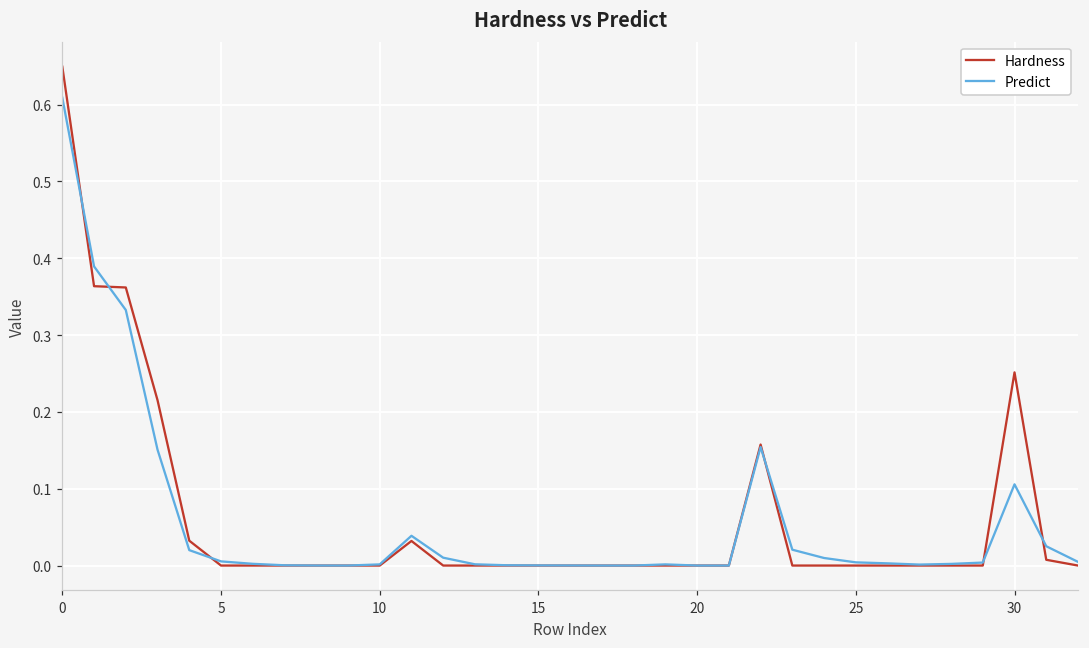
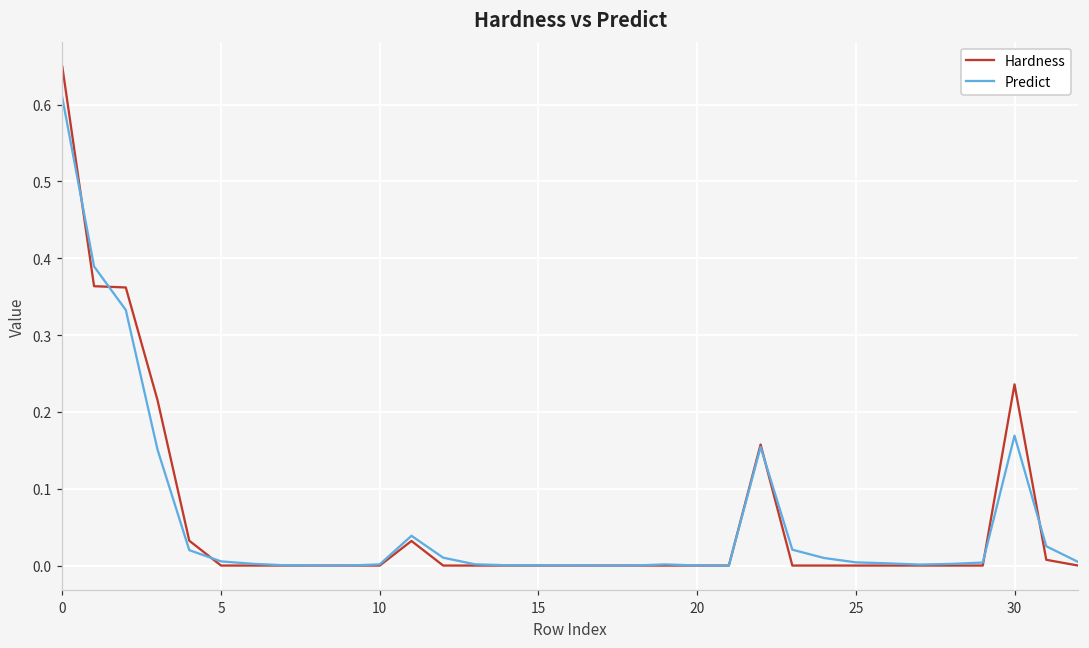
Hardness, 30: 0.25 -> 0.24
Predict, 30: 0.11 -> 0.17
